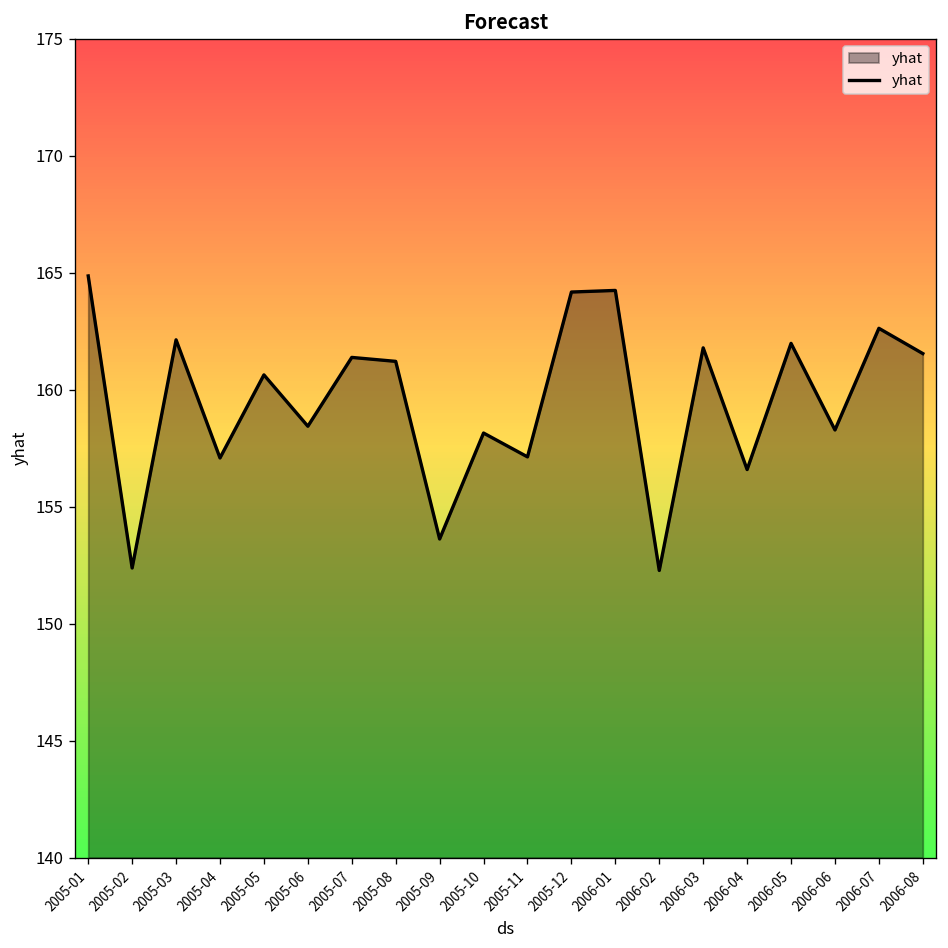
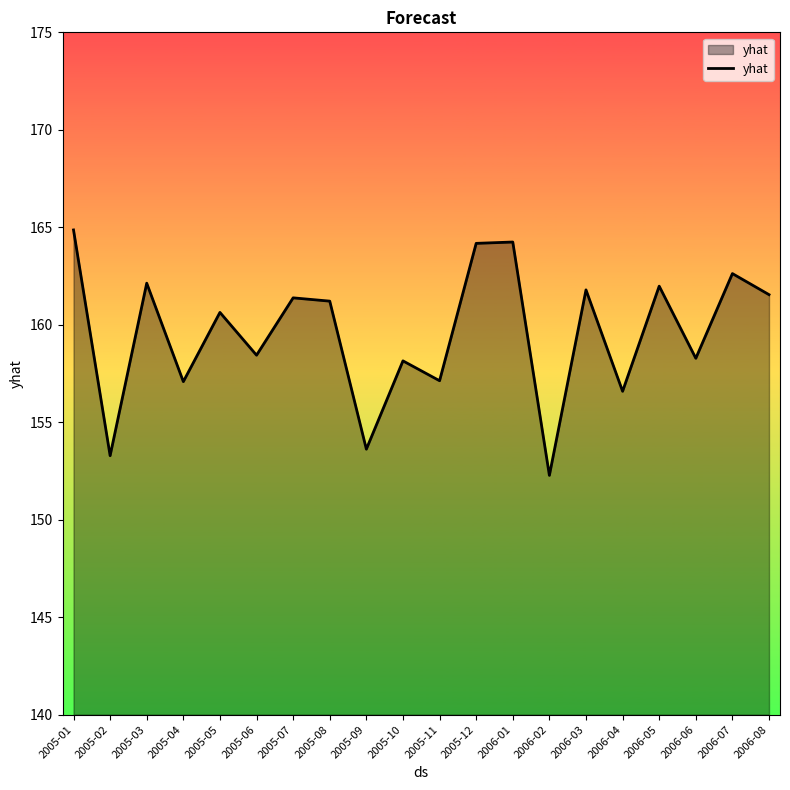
2005-02: 152.4 -> 153.3
